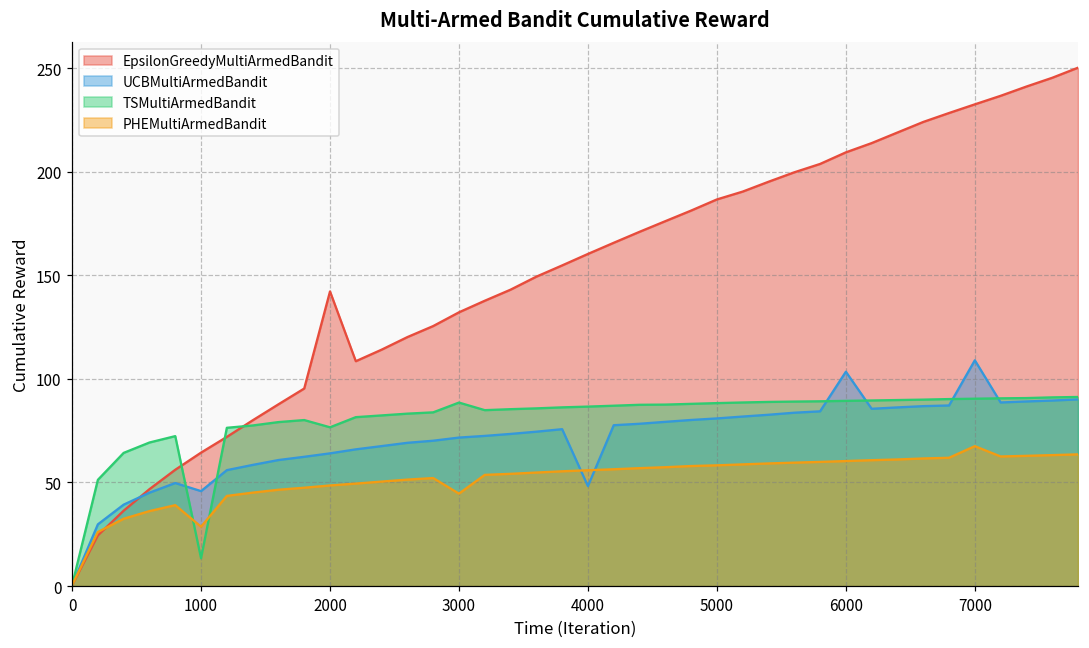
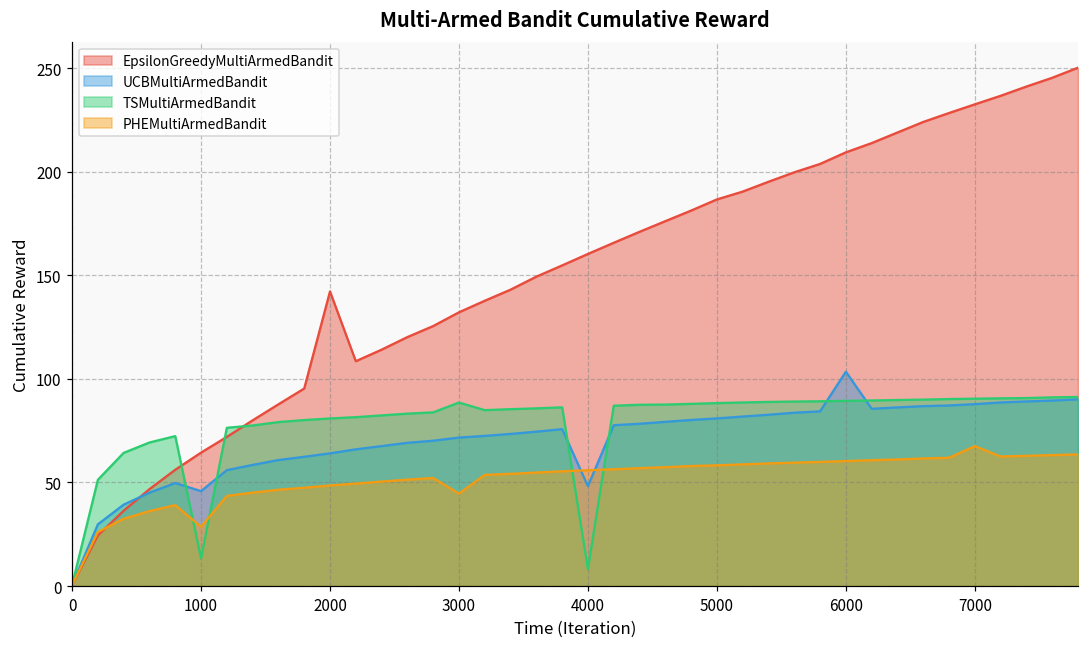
TSMultiArmedBandit, 2000: 77 -> 81
TSMultiArmedBandit, 4000: 87 -> 8
UCBMultiArmedBandit, 7000: 109 -> 88
